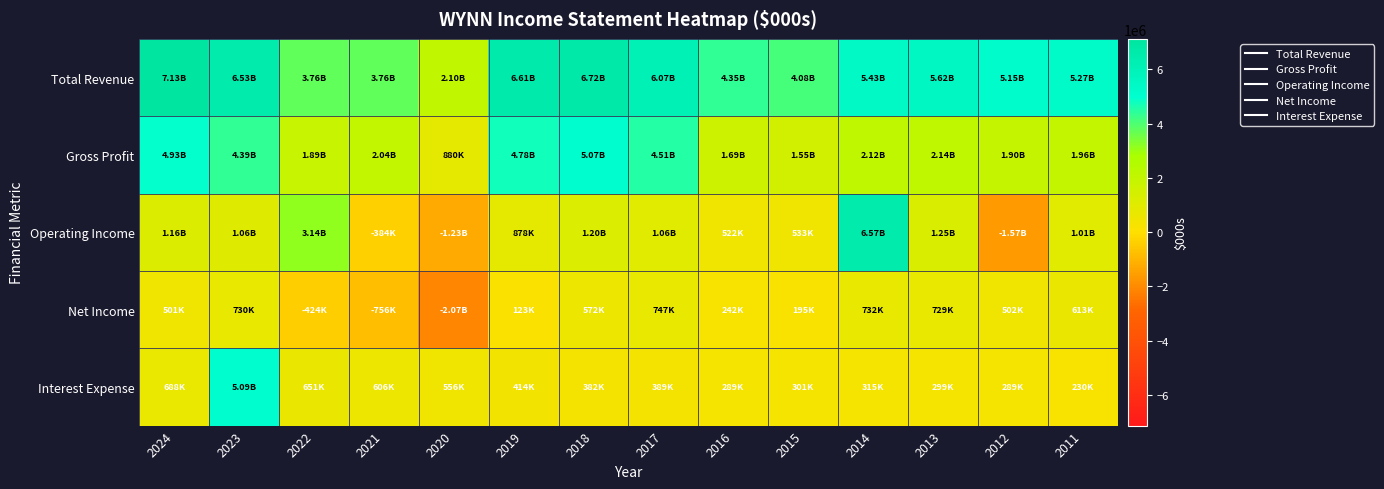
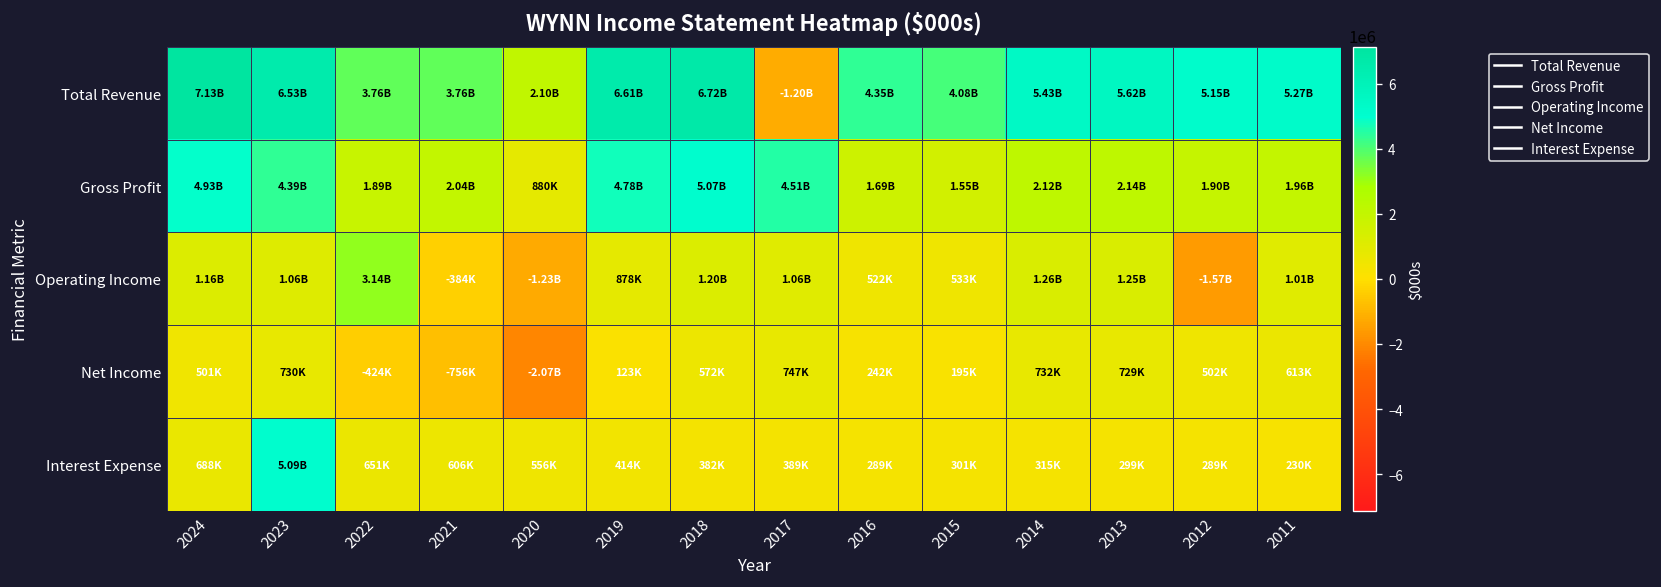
Total Revenue, 2017: 6.07B -> -1.20B
Operating Income, 2014: 6.57B -> 1.26B
